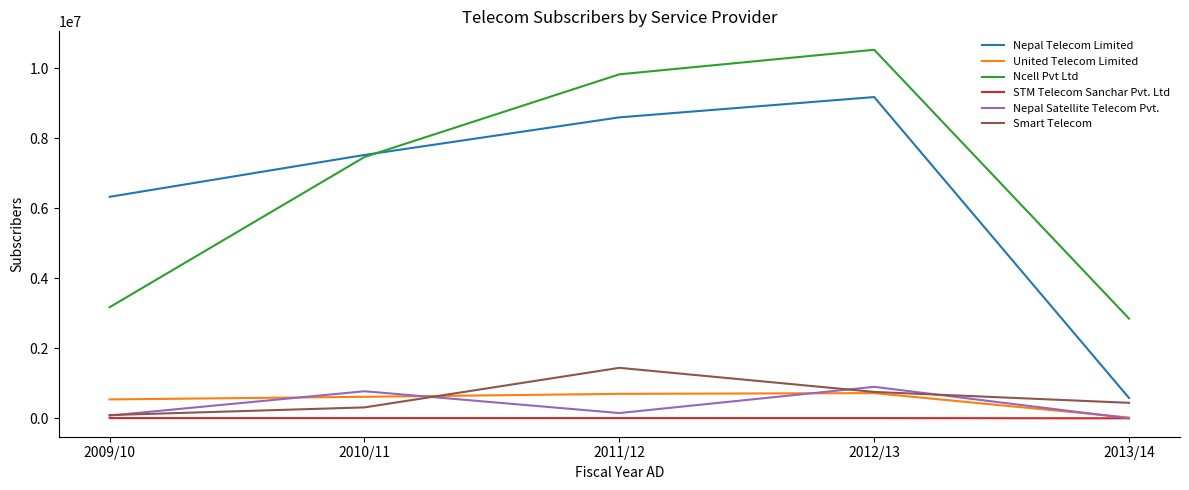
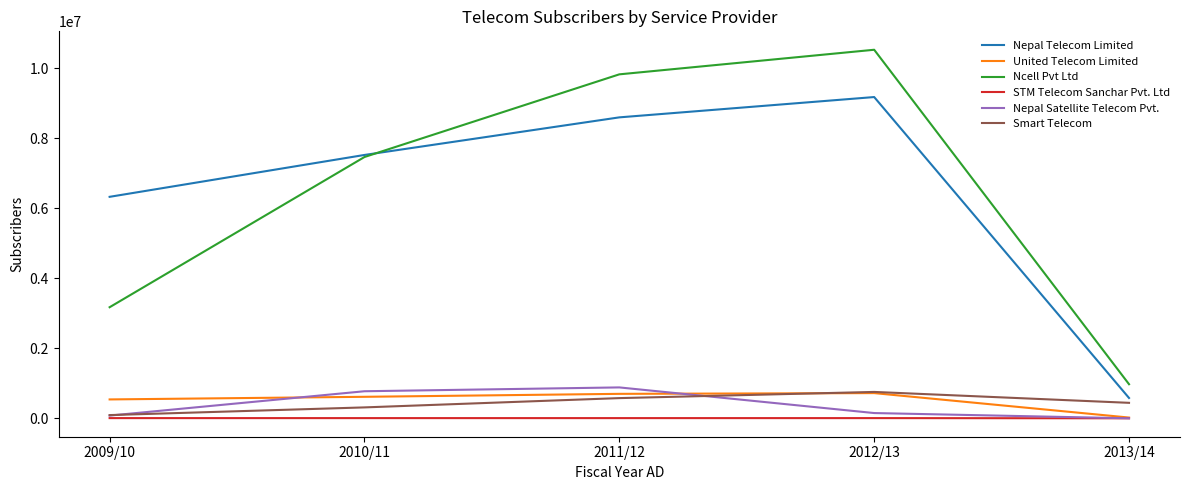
Nepal Satellite Telecom Pvt., 2011/12: 100000 -> 900000
Smart Telecom, 2011/12: 1400000 -> 600000
Nepal Satellite Telecom Pvt., 2012/13: 900000 -> 100000
Ncell Pvt Ltd, 2013/14: 2800000 -> 1000000
